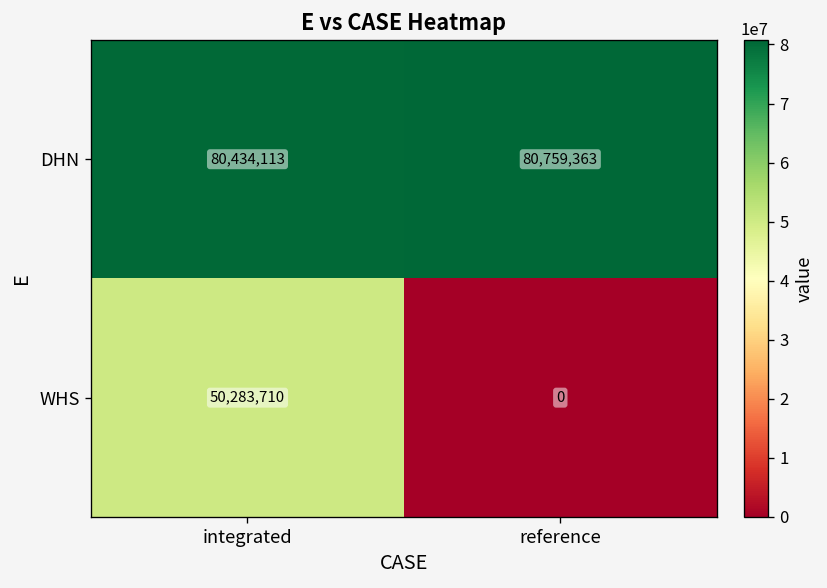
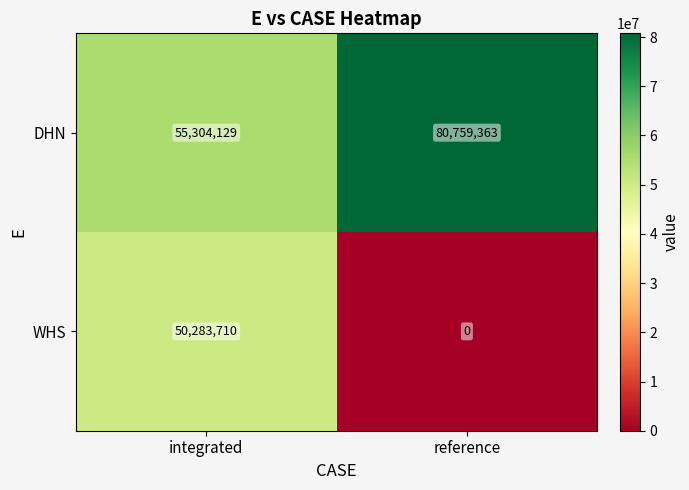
DHN, integrated: 80,434,113 -> 55,304,129
